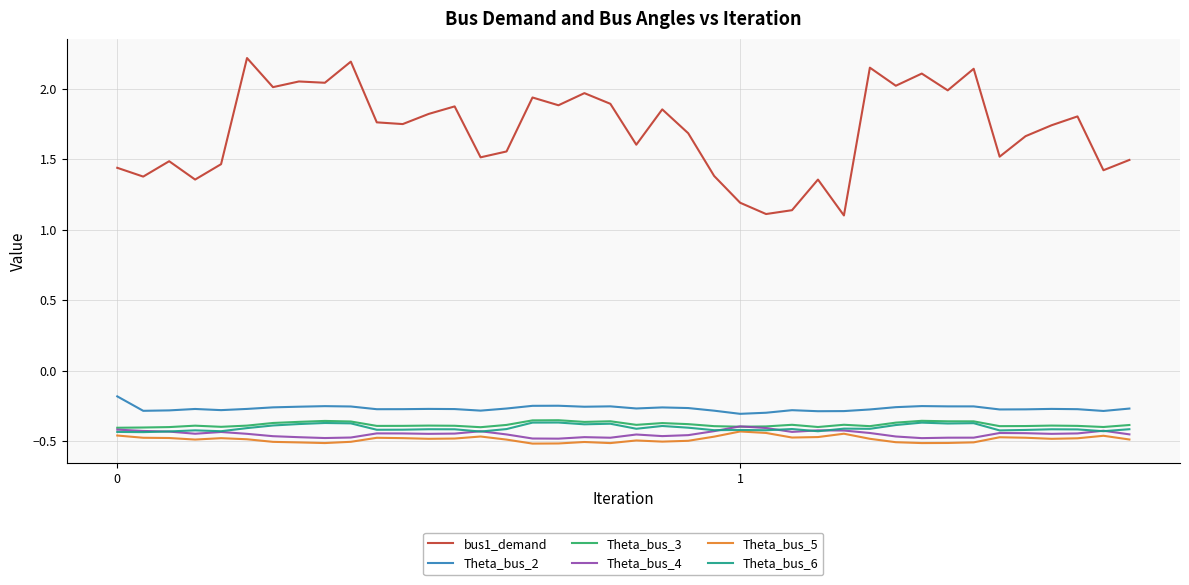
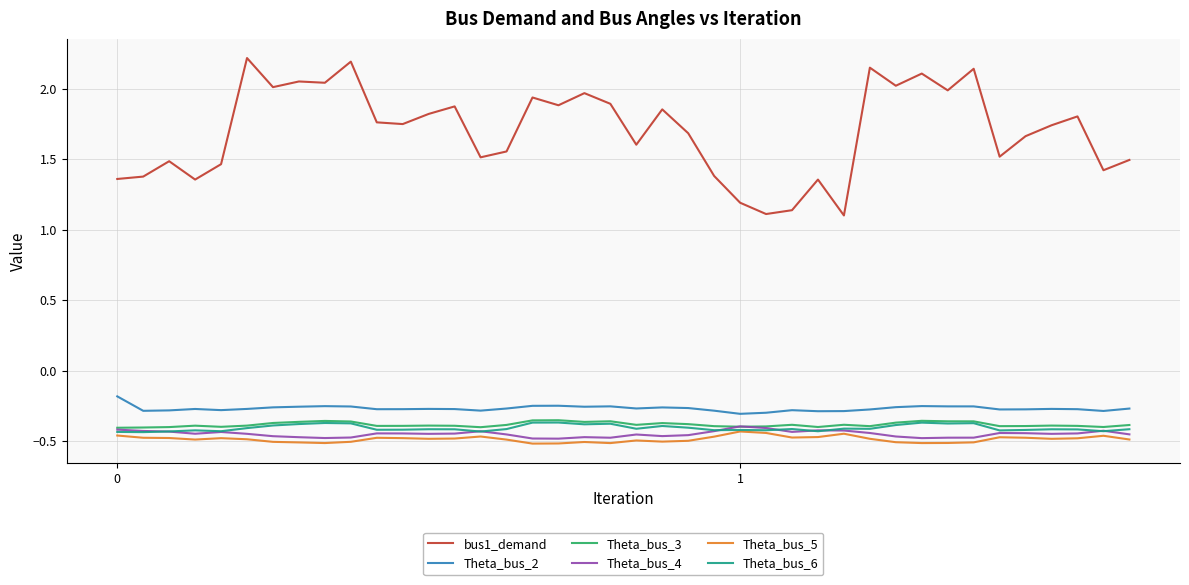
bus1_demand, 0: 1.44 -> 1.36
